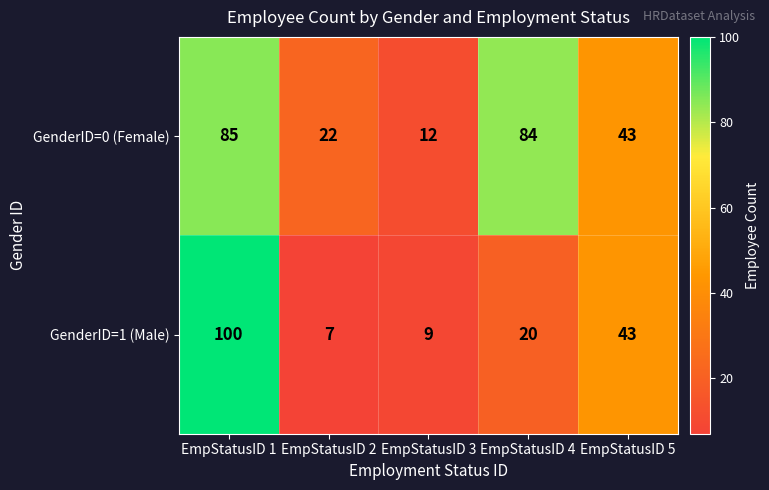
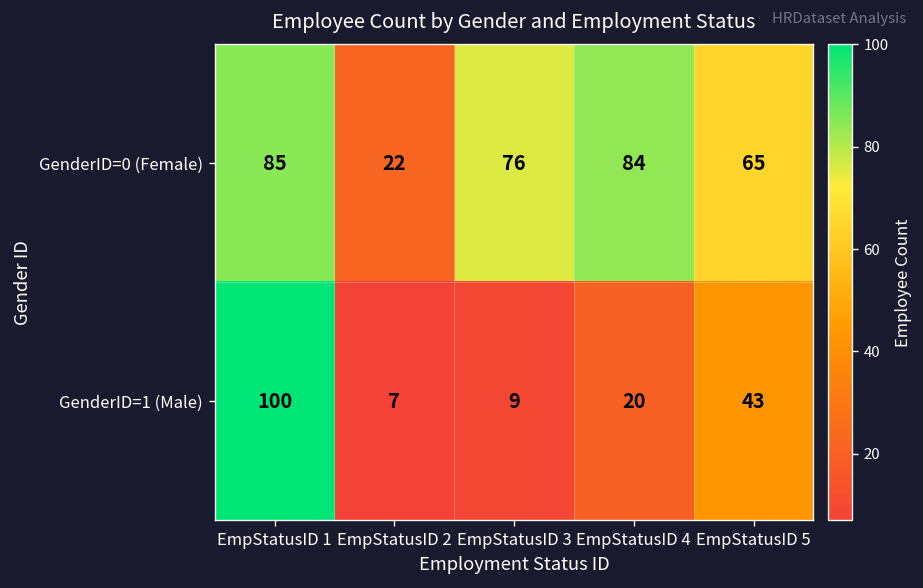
GenderID=0 (Female), EmpStatusID 3: 12 -> 76
GenderID=0 (Female), EmpStatusID 5: 43 -> 65
